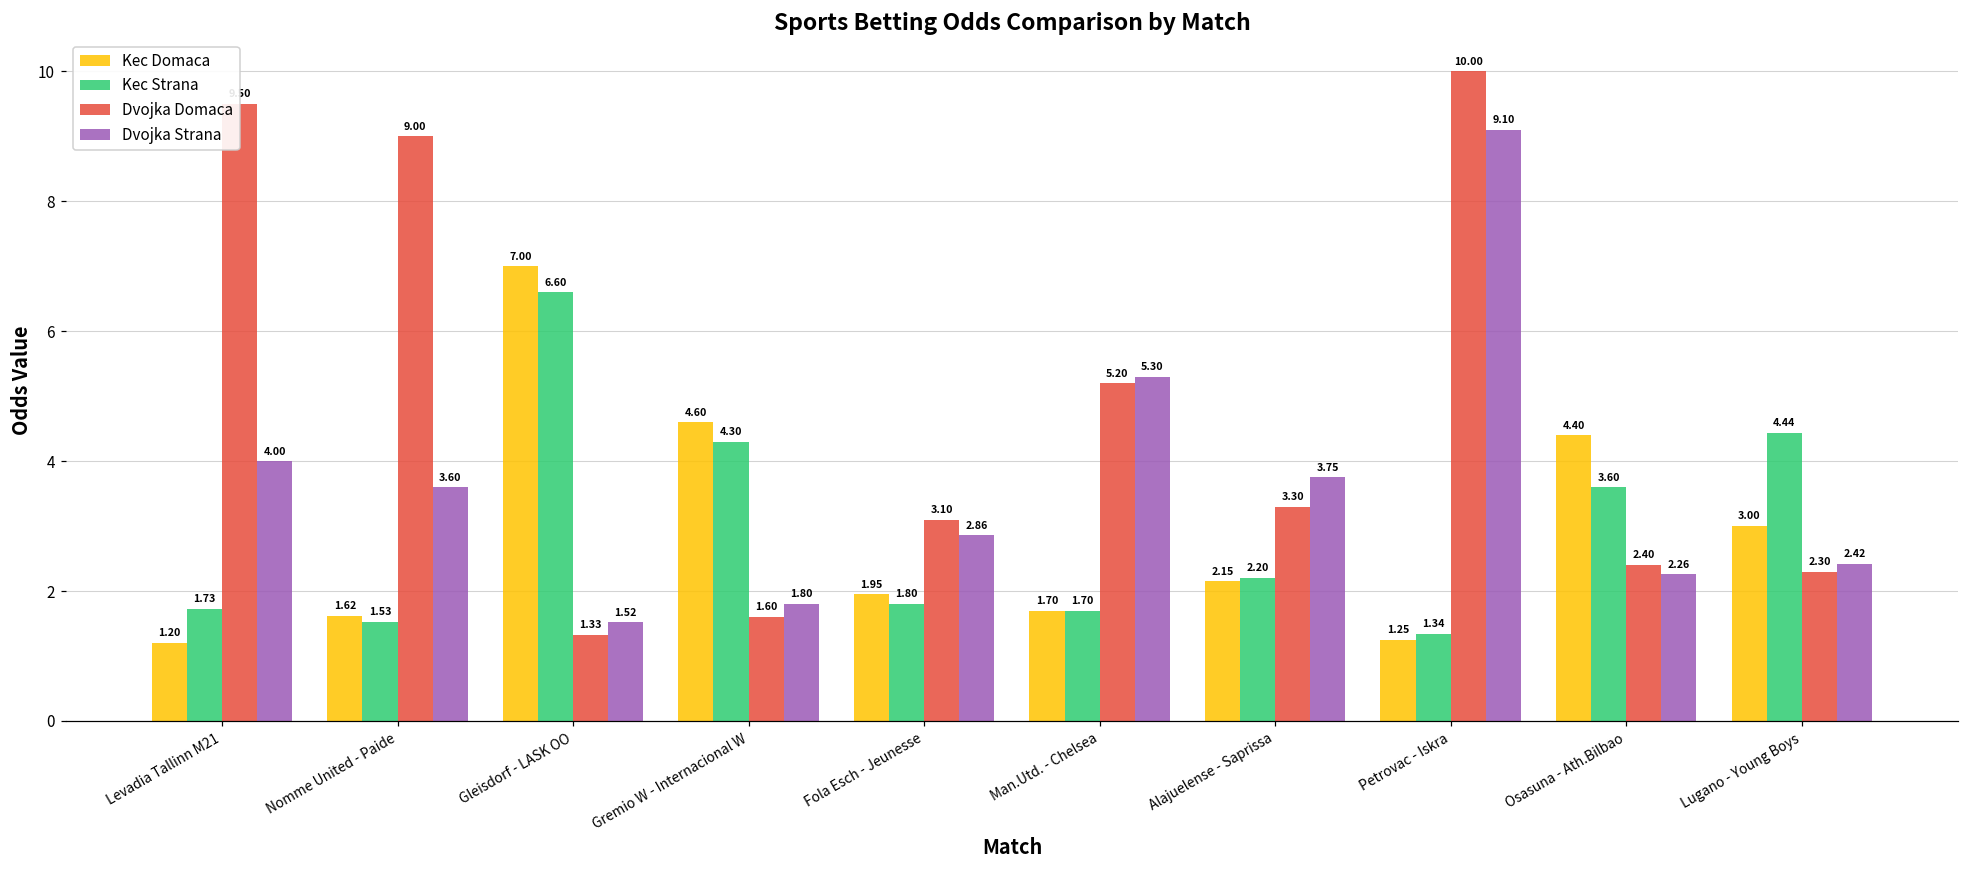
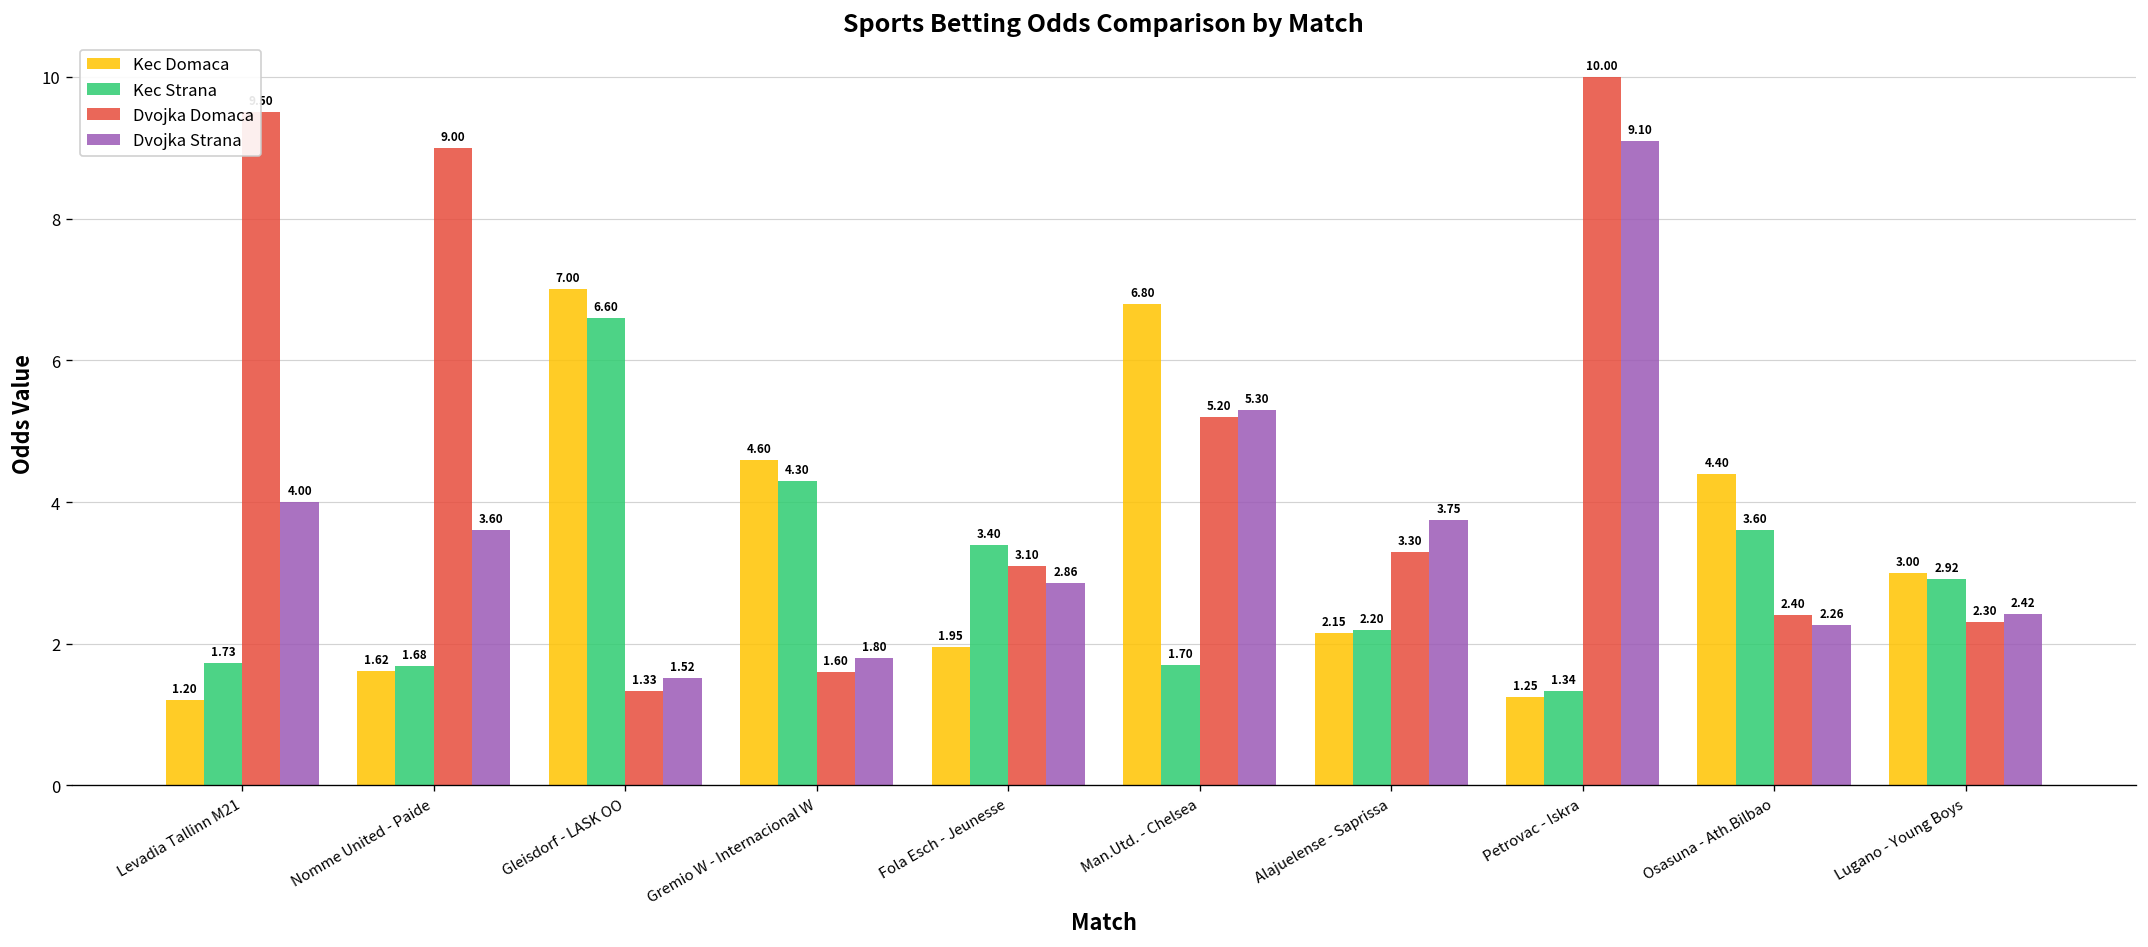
Kec Strana, Nomme United - Paide: 1.53 -> 1.68
Kec Strana, Fola Esch - Jeunesse: 1.80 -> 3.40
Kec Domaca, Man.Utd. - Chelsea: 1.70 -> 6.80
Kec Strana, Lugano - Young Boys: 4.44 -> 2.92
